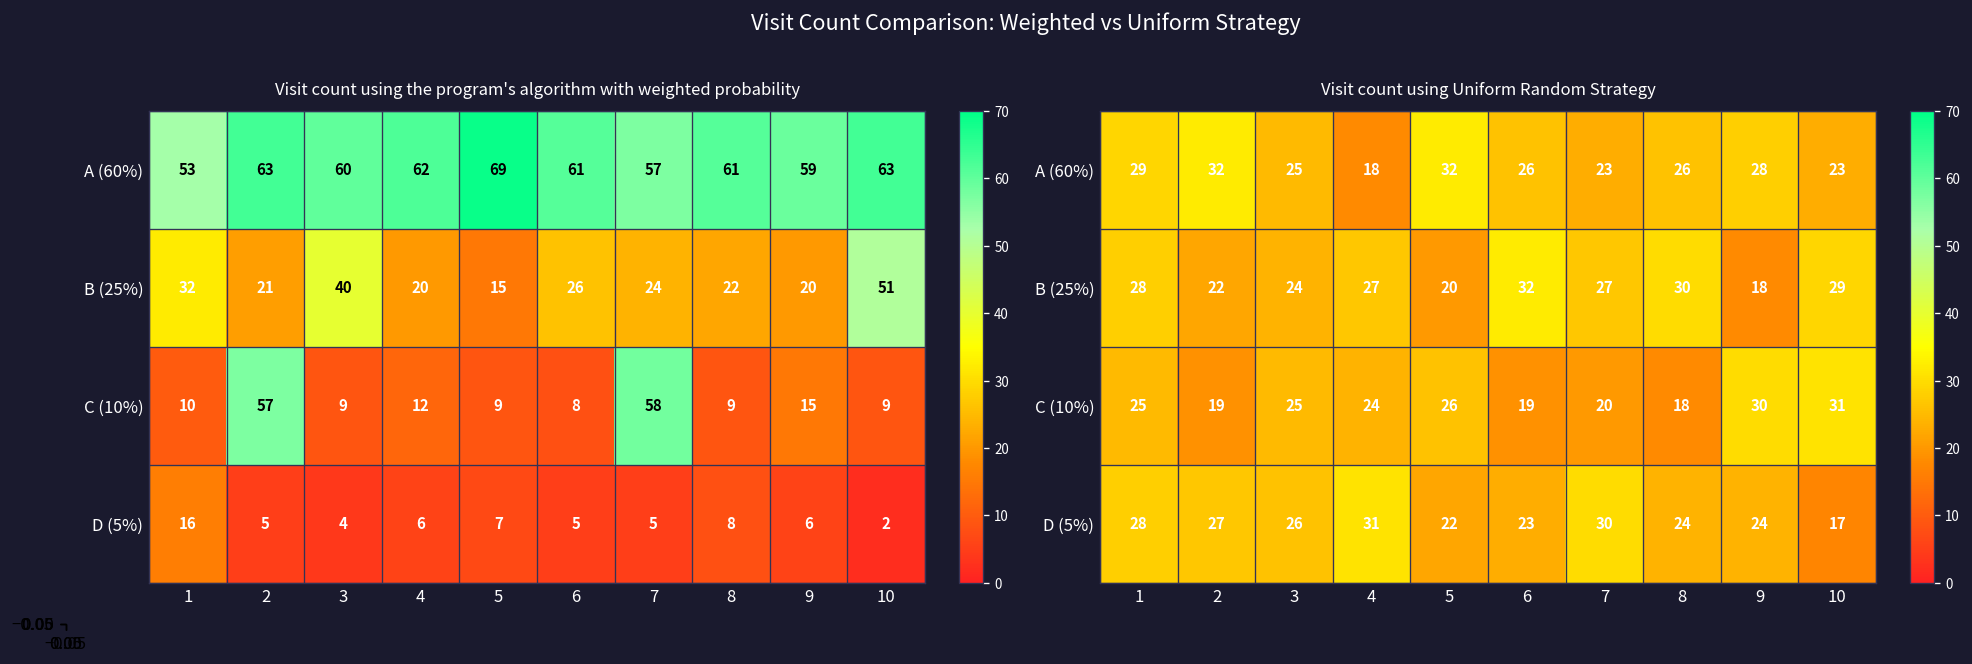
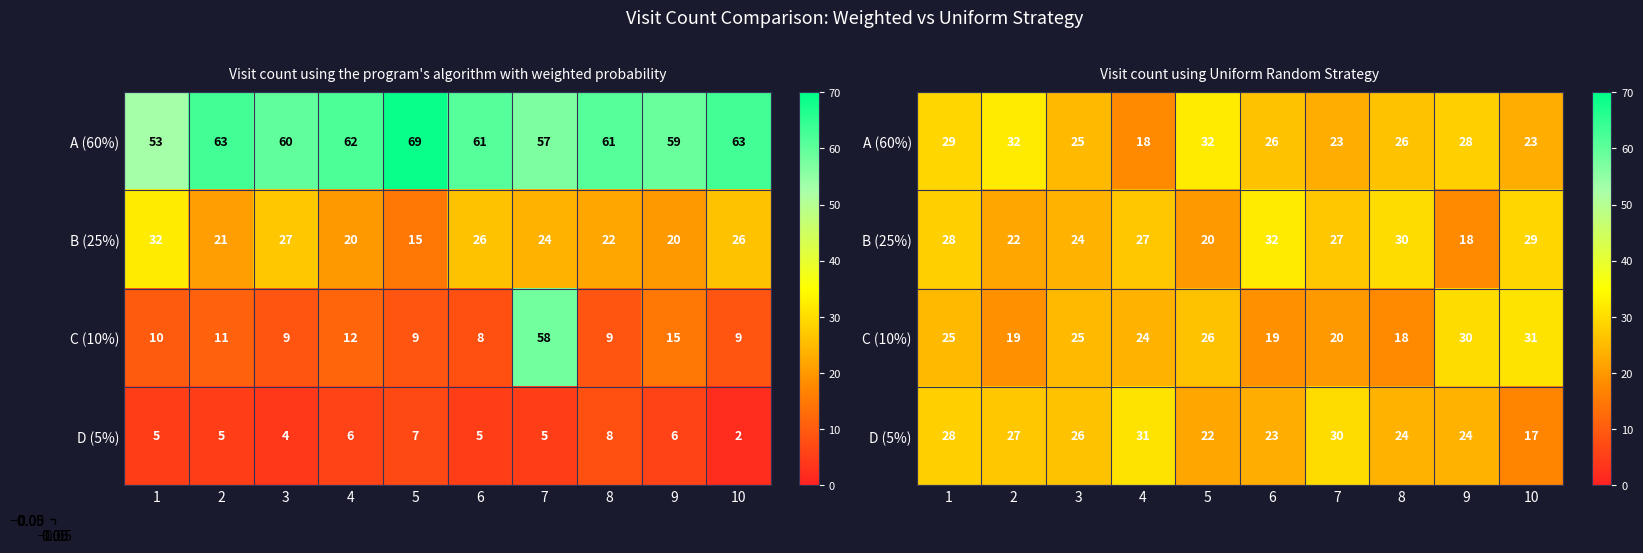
Visit count using the program's algorithm with weighted probability, B (25%), 3: 40 -> 27
Visit count using the program's algorithm with weighted probability, B (25%), 10: 51 -> 26
Visit count using the program's algorithm with weighted probability, C (10%), 2: 57 -> 11
Visit count using the program's algorithm with weighted probability, D (5%), 1: 16 -> 5
